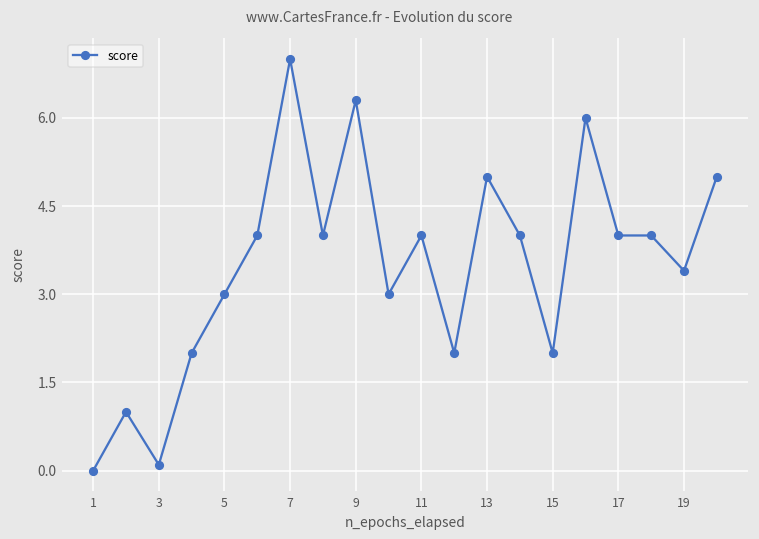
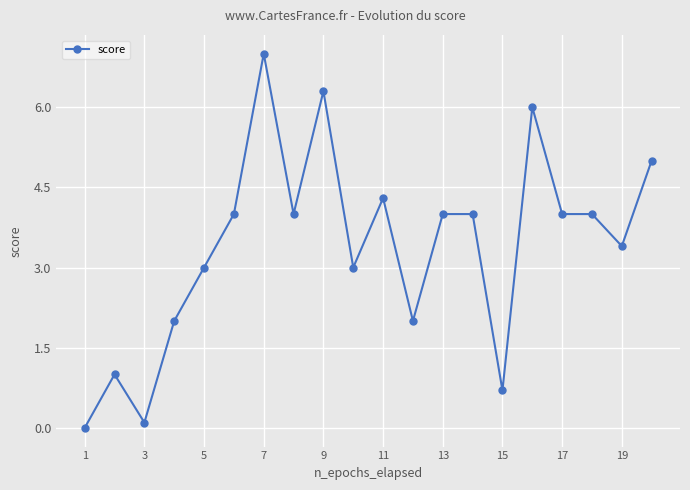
11: 4.0 -> 4.3
13: 5 -> 4
15: 2.0 -> 0.7
